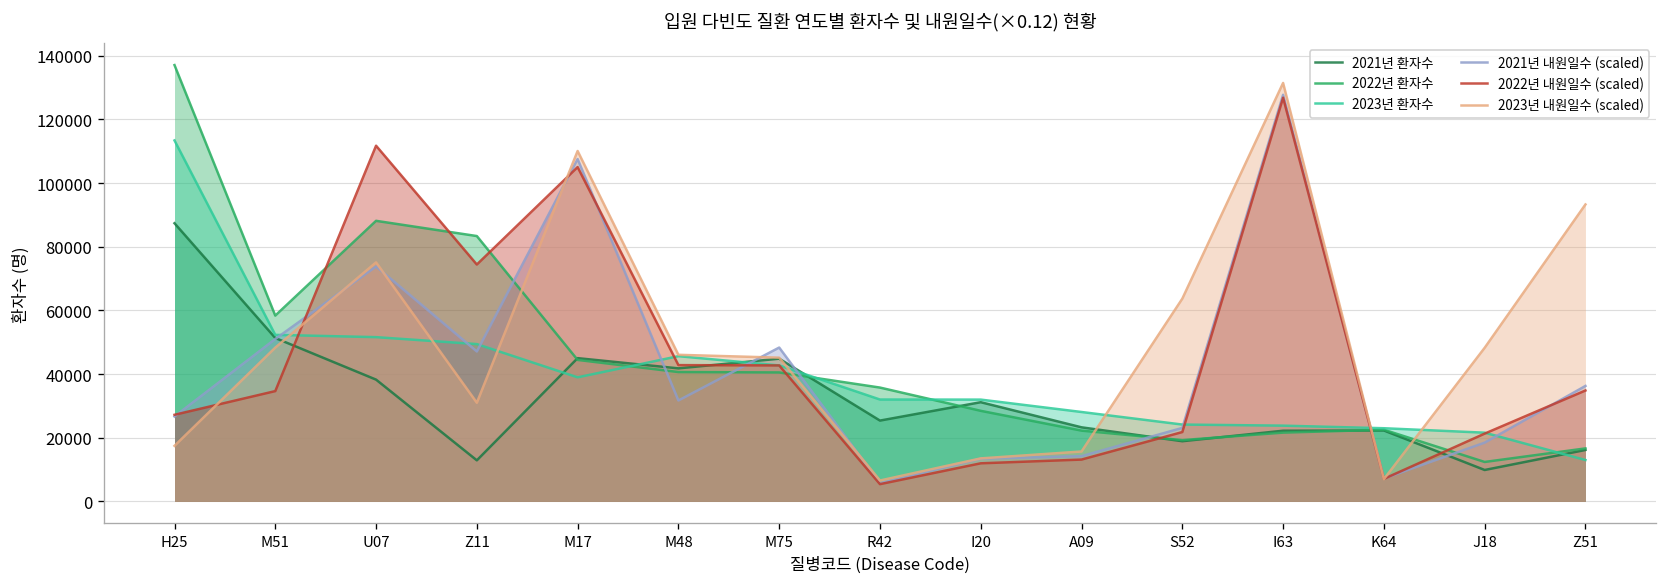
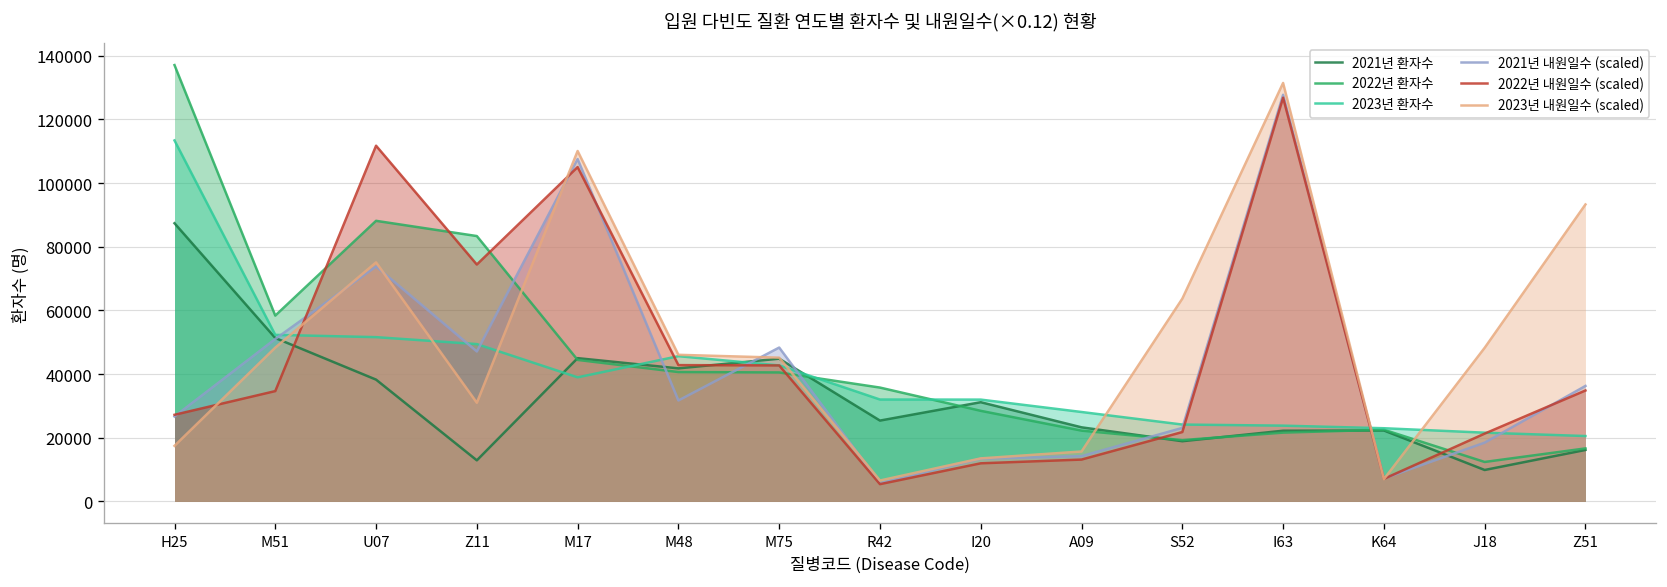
2023년 환자수, Z51: 13000 -> 21000
